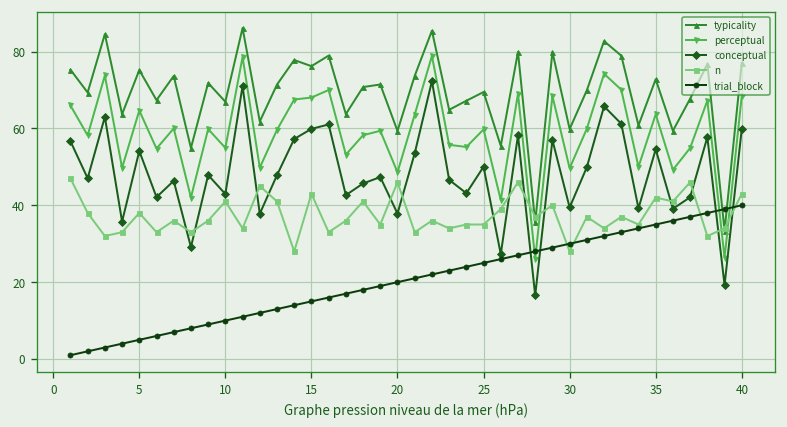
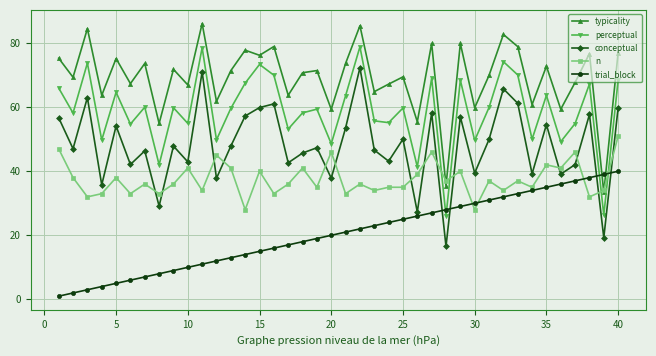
perceptual, 15: 68 -> 73
n, 15: 43 -> 40
n, 40: 43 -> 51
